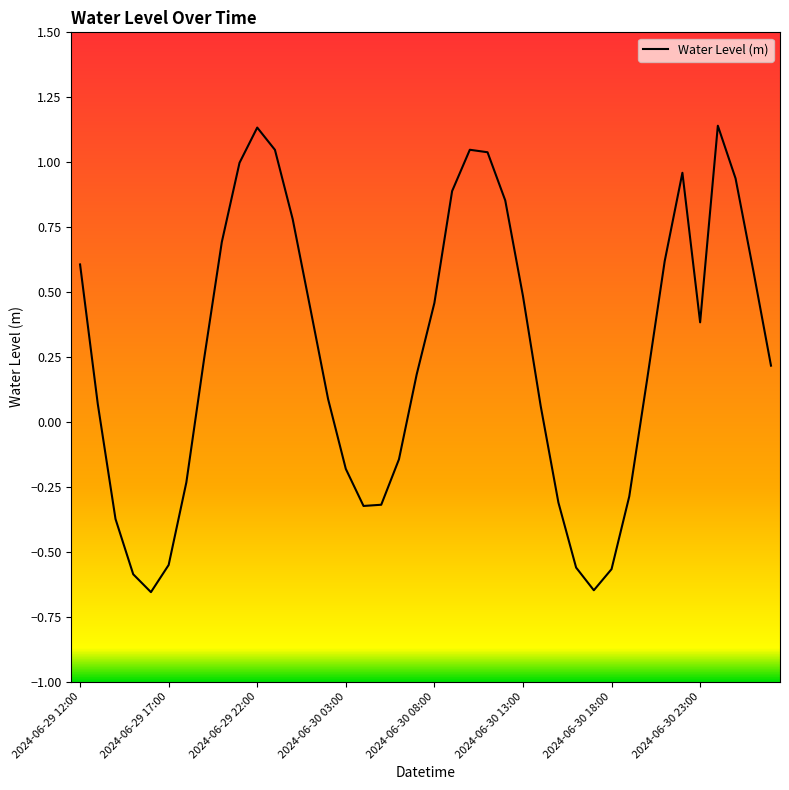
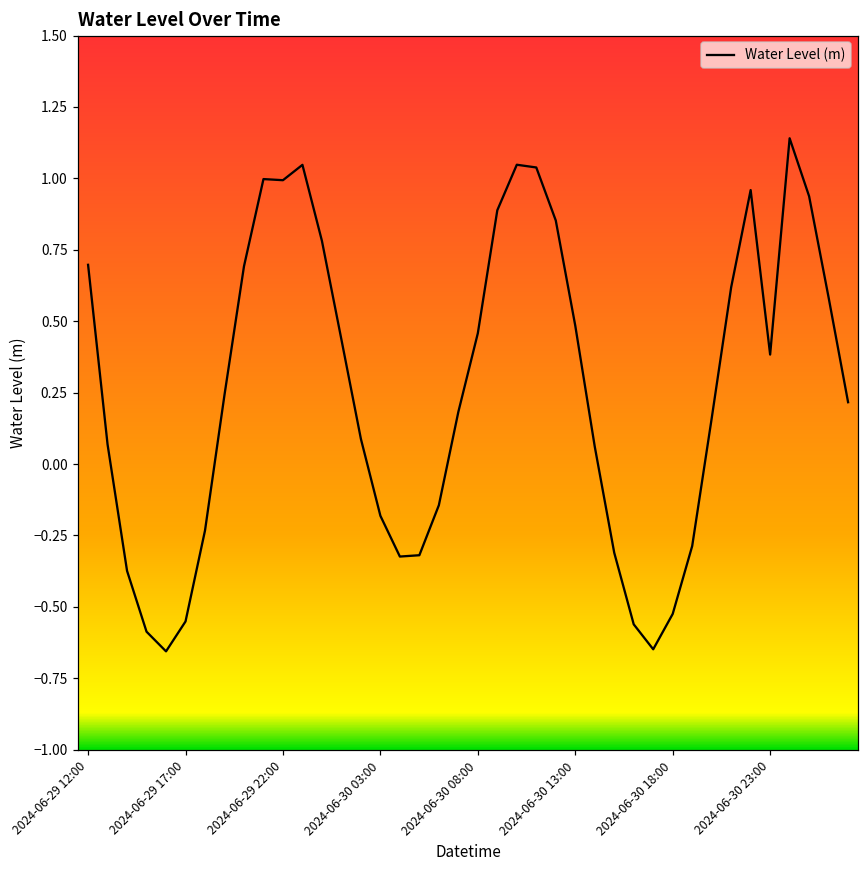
2024-06-29 12:00: 0.61 -> 0.70
2024-06-29 22:00: 1.13 -> 0.99
2024-06-30 18:00: -0.57 -> -0.52
